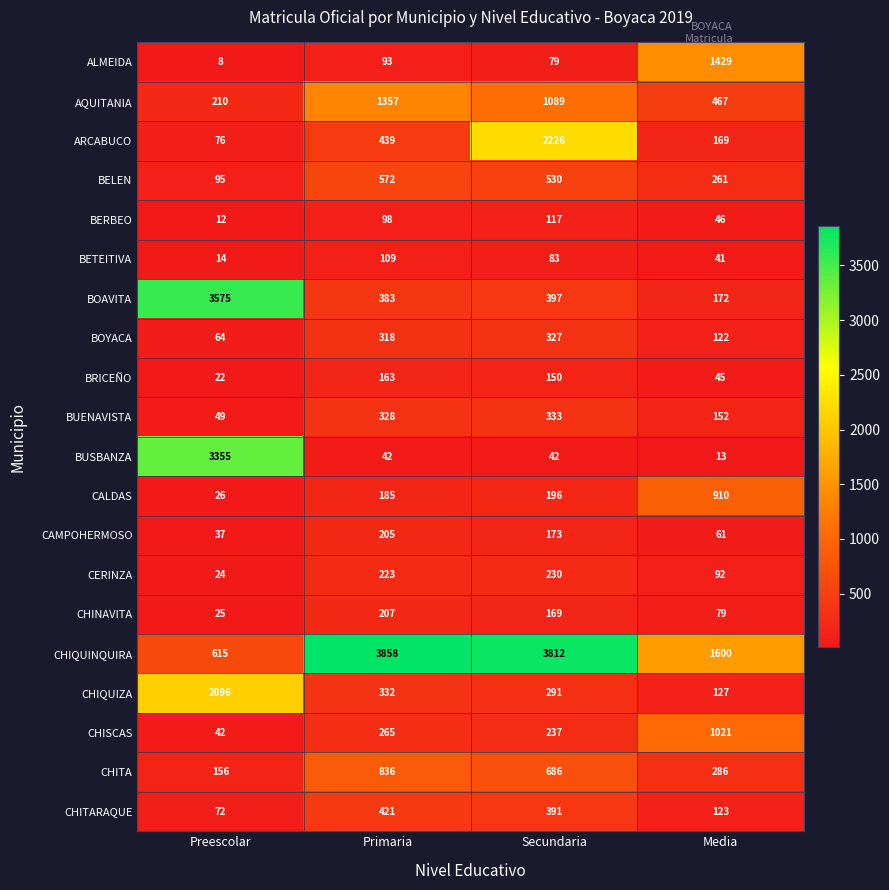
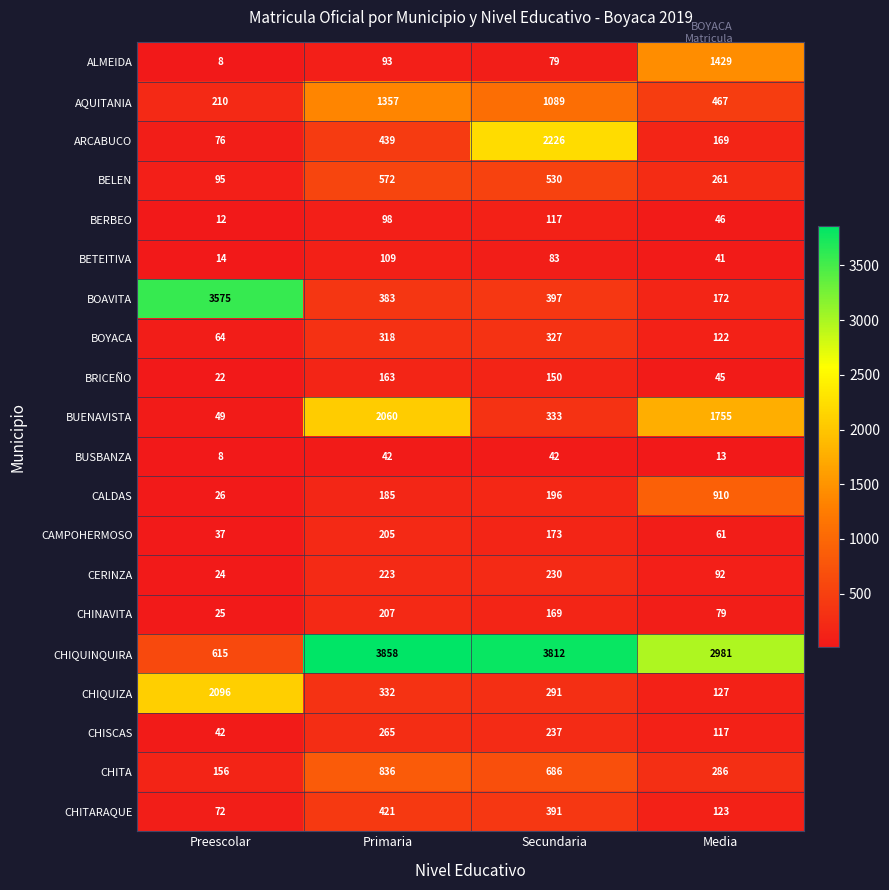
BUENAVISTA, Primaria: 328 -> 2060
BUENAVISTA, Media: 152 -> 1755
BUSBANZA, Preescolar: 3355 -> 8
CHIQUINQUIRA, Media: 1600 -> 2981
CHISCAS, Media: 1021 -> 117
